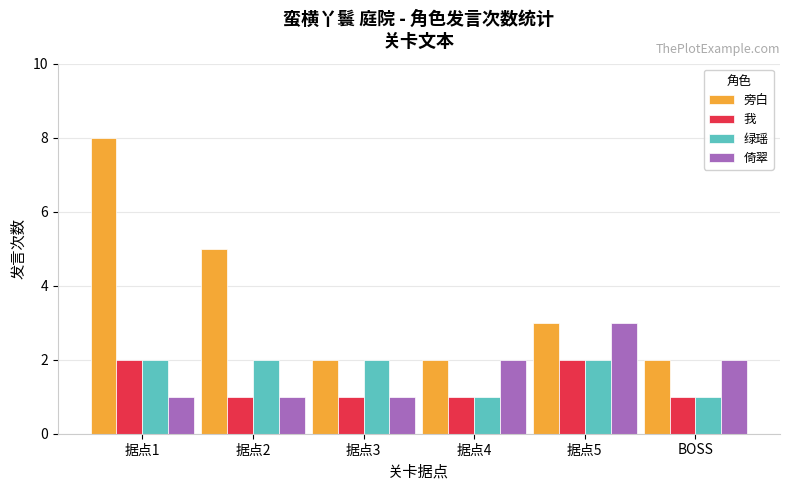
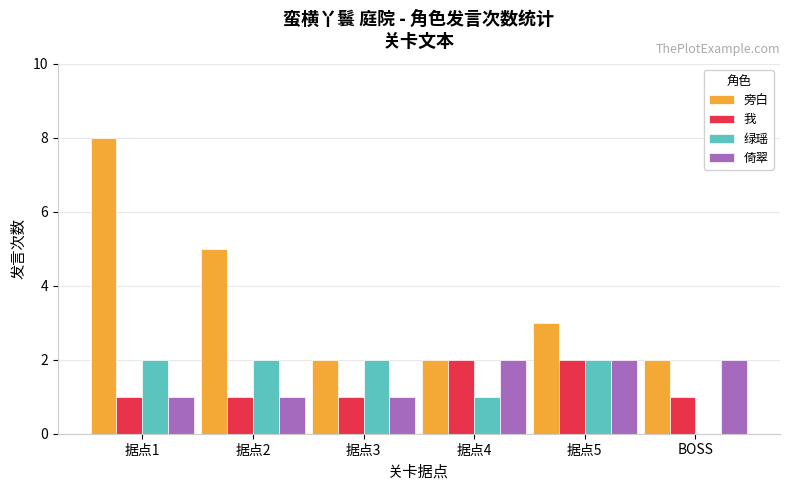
我, 据点1: 2 -> 1
我, 据点4: 1 -> 2
倚翠, 据点5: 3 -> 2
绿瑶, BOSS: 1 -> 0
